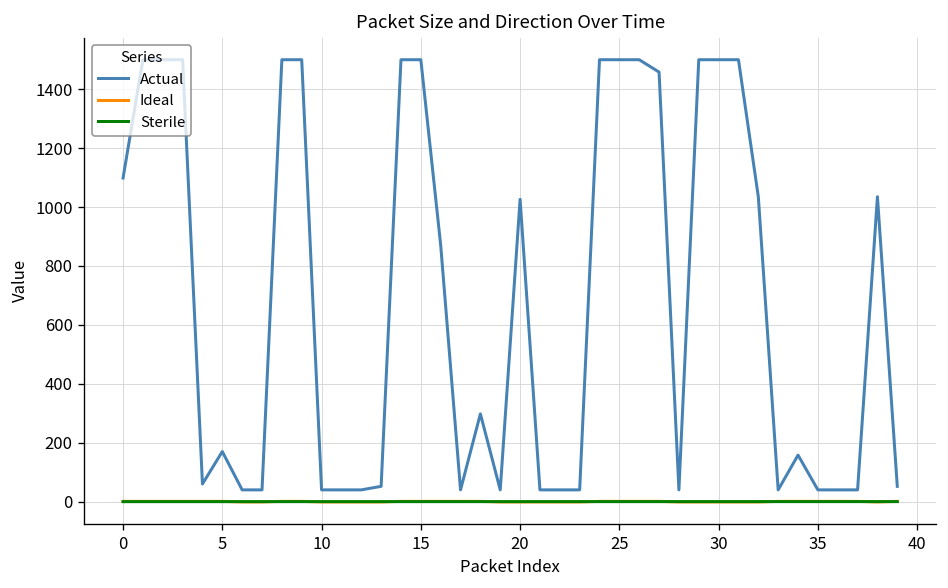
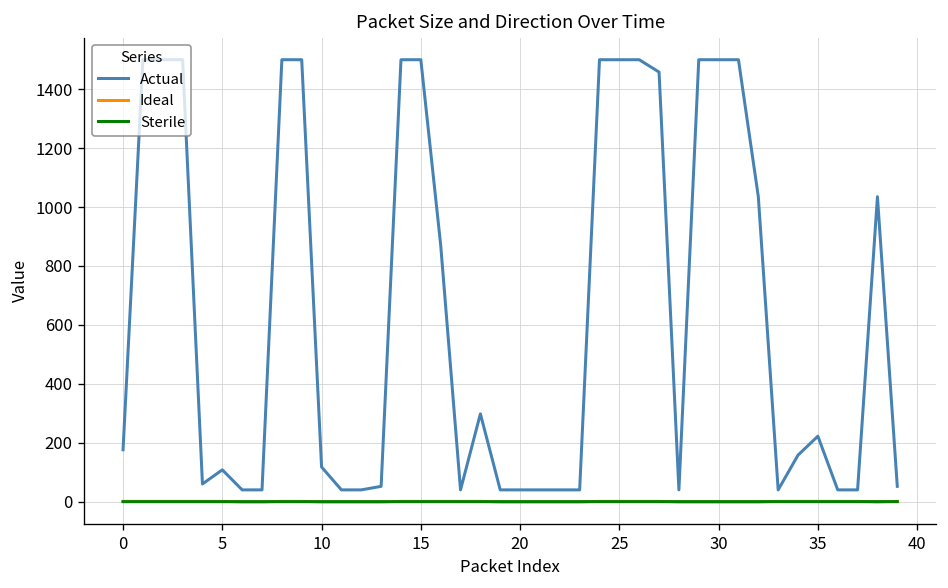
Actual, 0: 1100 -> 180
Actual, 5: 170 -> 110
Actual, 10: 40 -> 120
Actual, 20: 1030 -> 40
Actual, 35: 40 -> 220
